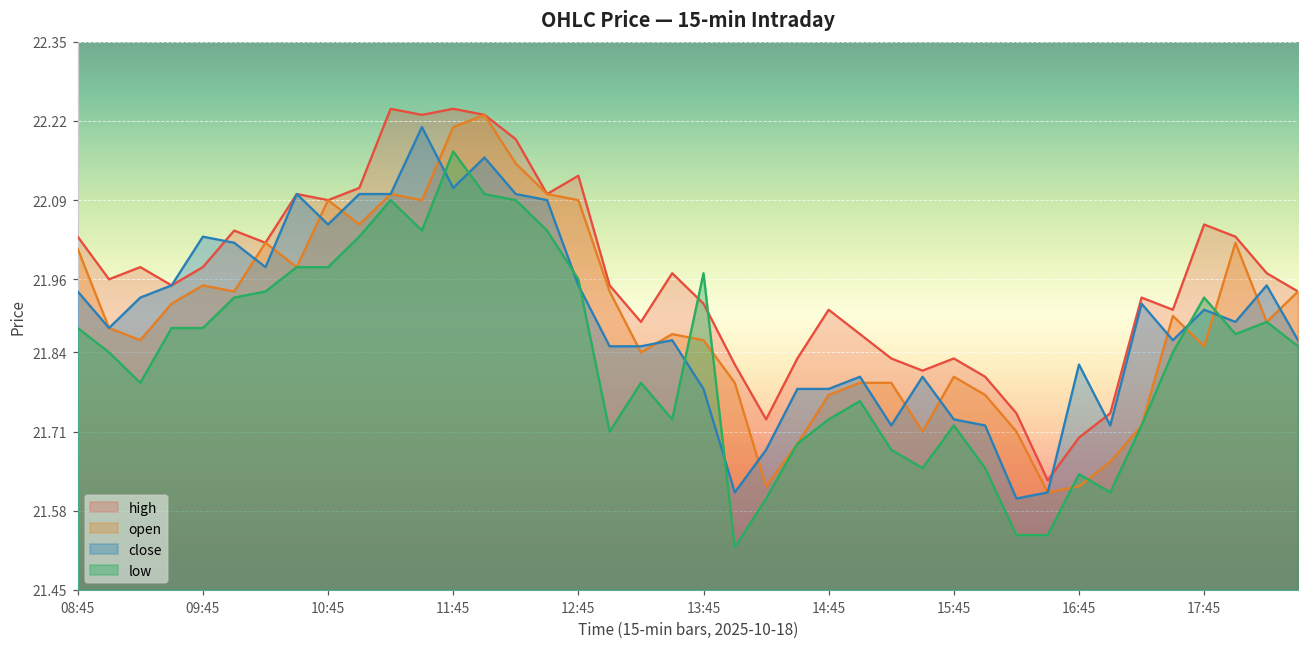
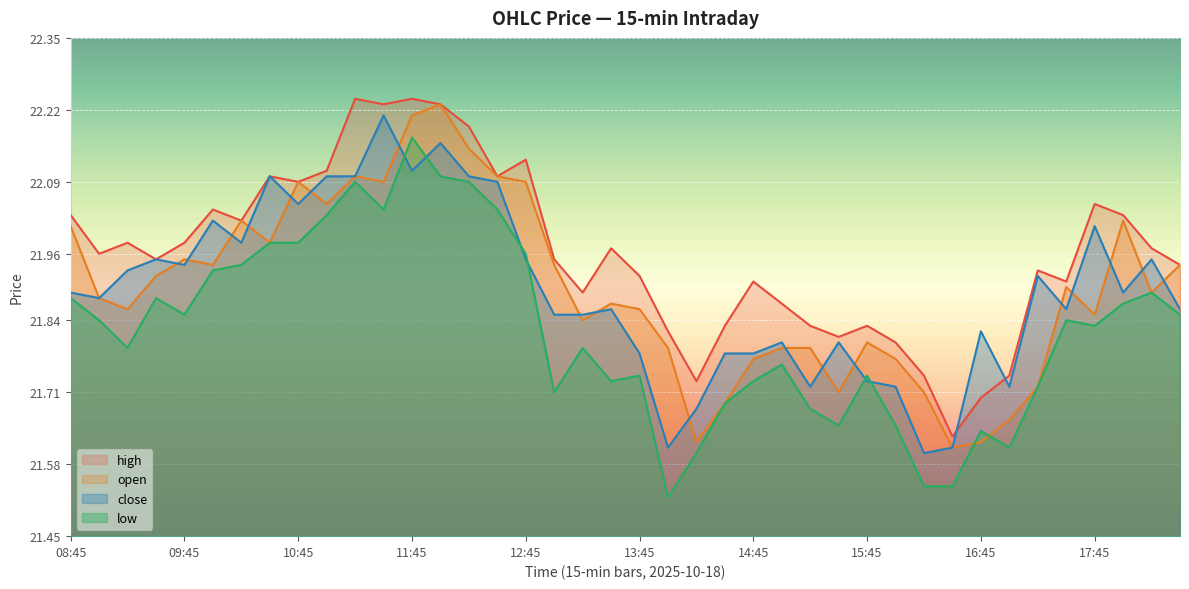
close, 08:45: 21.94 -> 21.89
close, 09:45: 22.03 -> 21.94
low, 09:45: 21.88 -> 21.85
low, 13:45: 21.97 -> 21.74
low, 15:45: 21.72 -> 21.74
close, 17:45: 21.91 -> 22.01
low, 17:45: 21.93 -> 21.83
